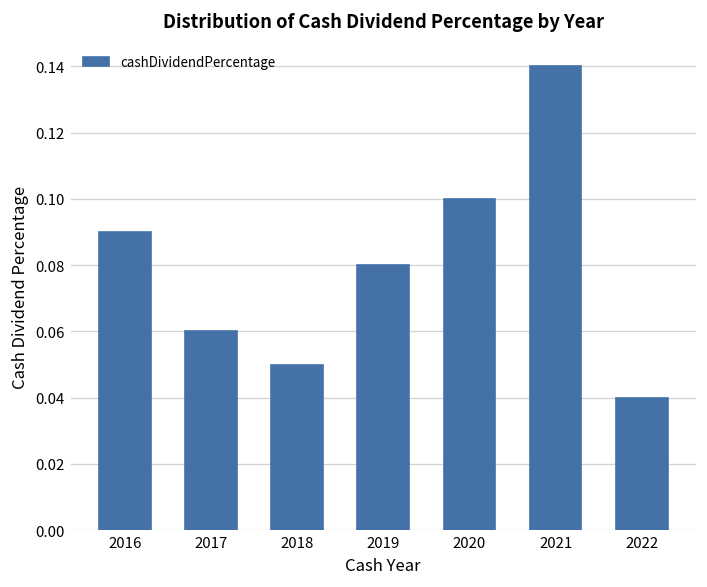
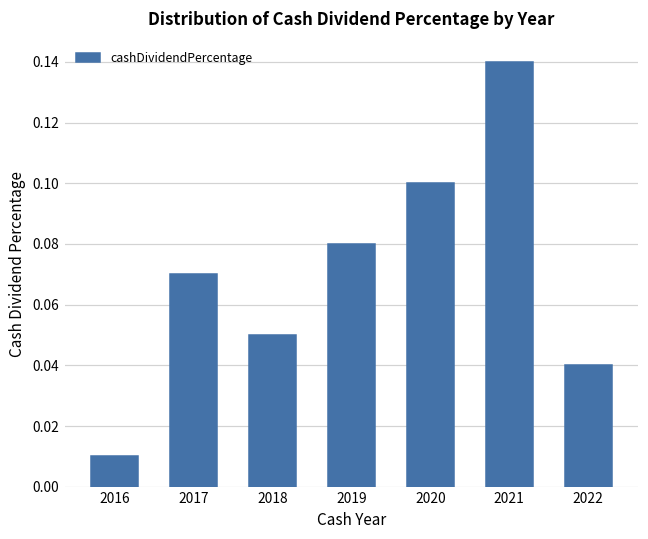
2016: 0.09 -> 0.01
2017: 0.06 -> 0.07
